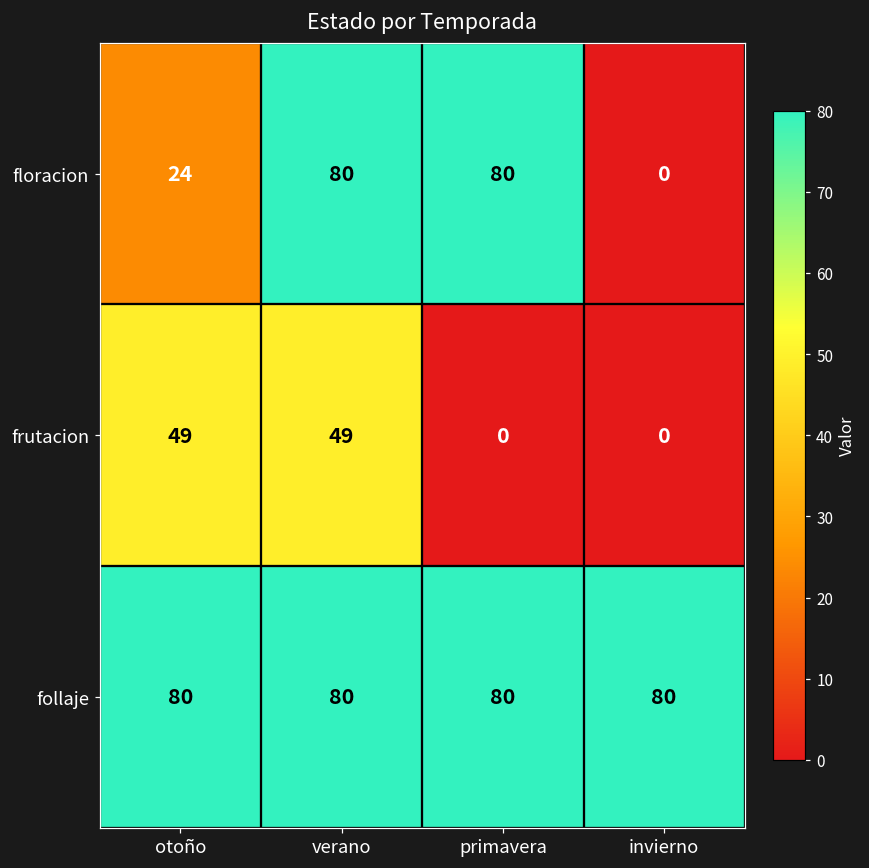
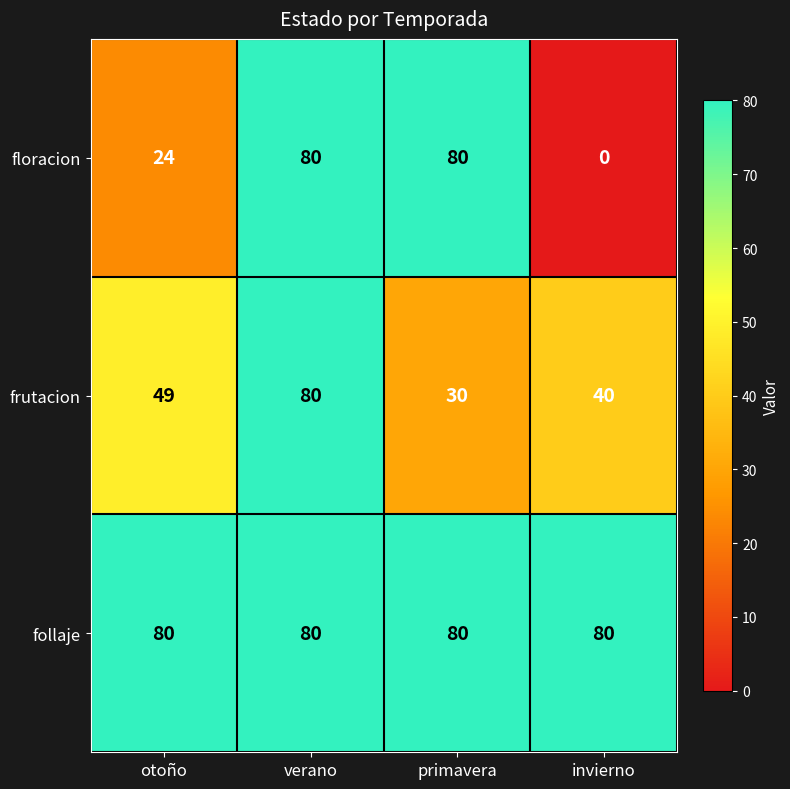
frutacion, verano: 49 -> 80
frutacion, primavera: 0 -> 30
frutacion, invierno: 0 -> 40
